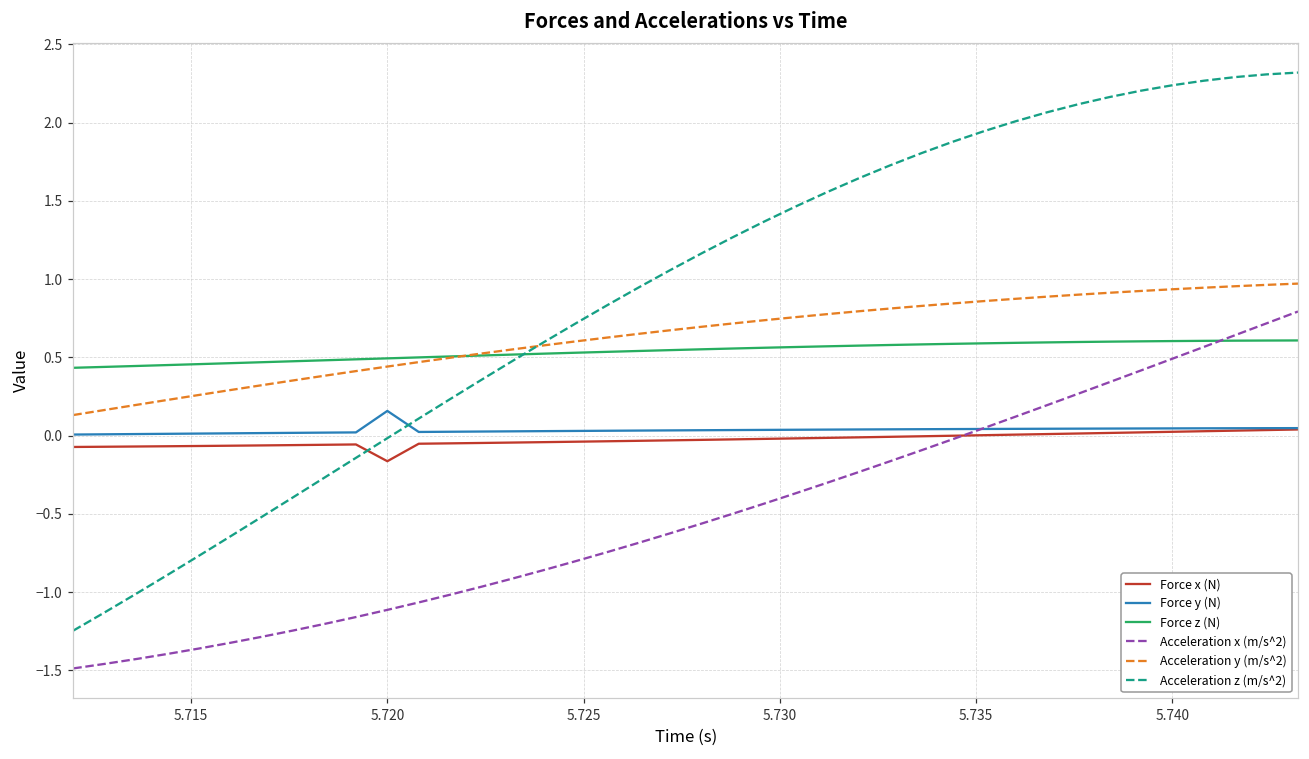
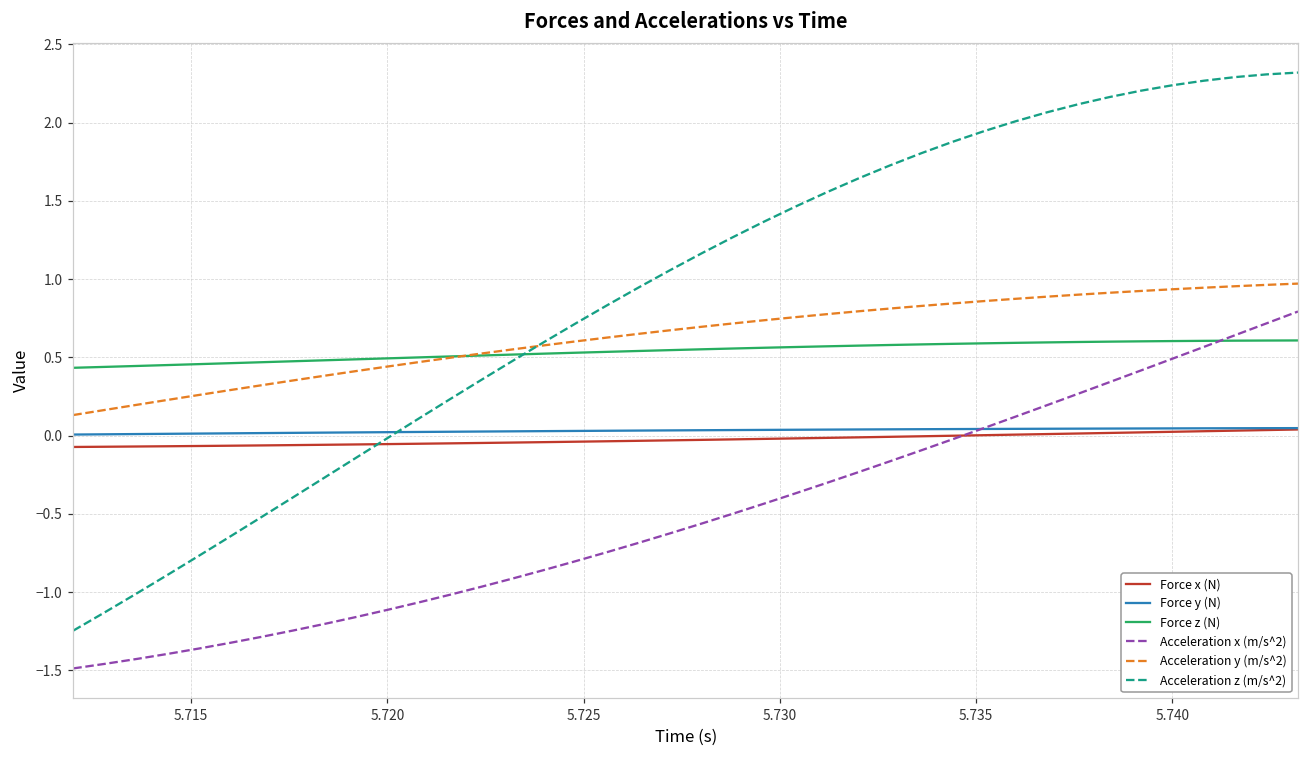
Force x (N), 5.720: -0.16 -> -0.05
Force y (N), 5.720: 0.16 -> 0.02
